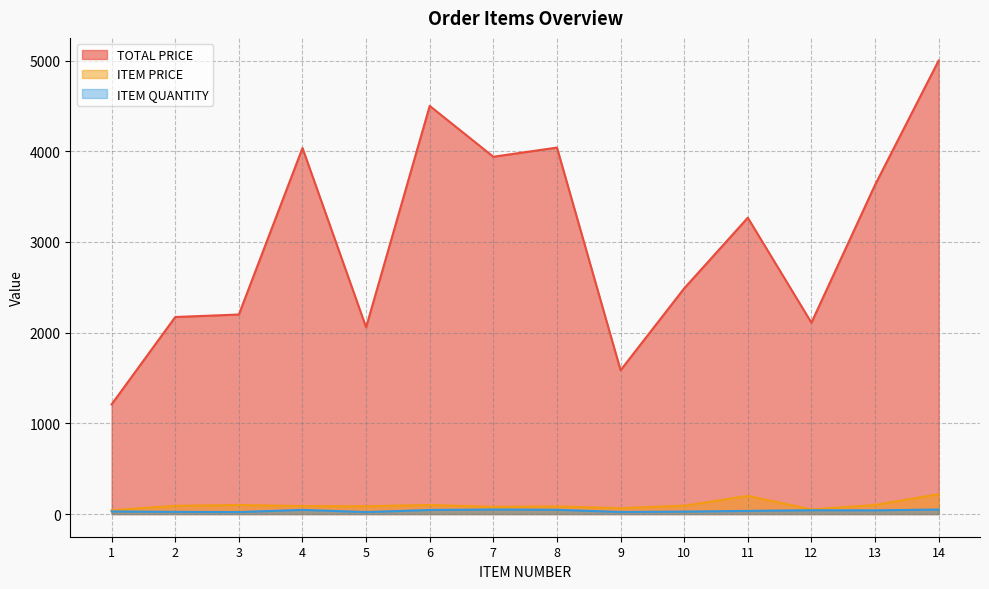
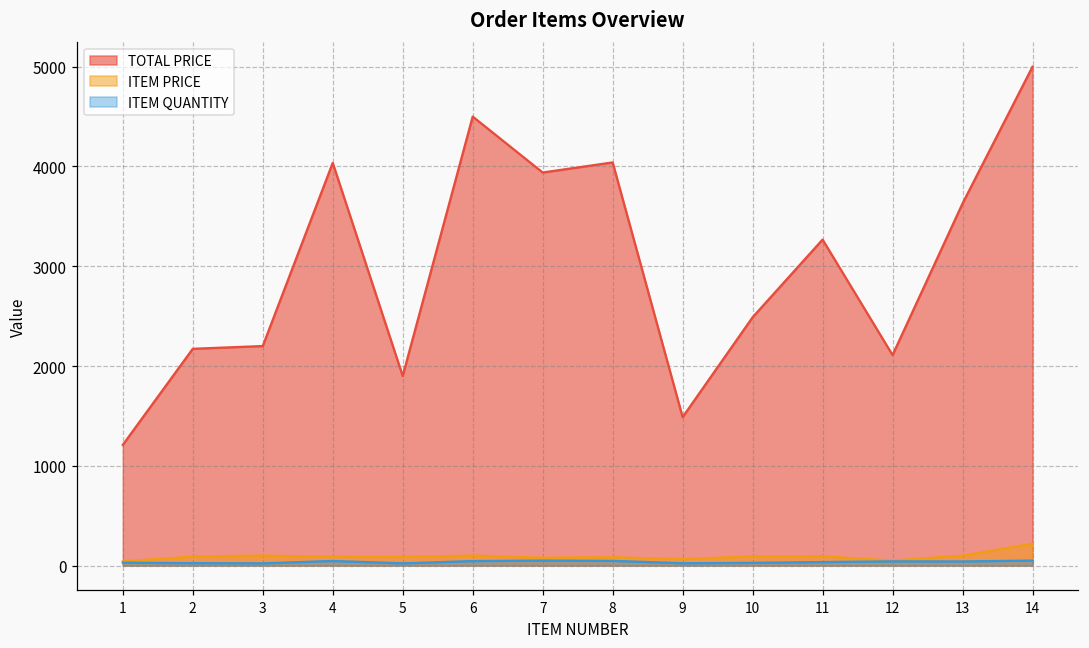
TOTAL PRICE, 5: 2100 -> 1900
TOTAL PRICE, 9: 1600 -> 1500
ITEM PRICE, 11: 200 -> 100
